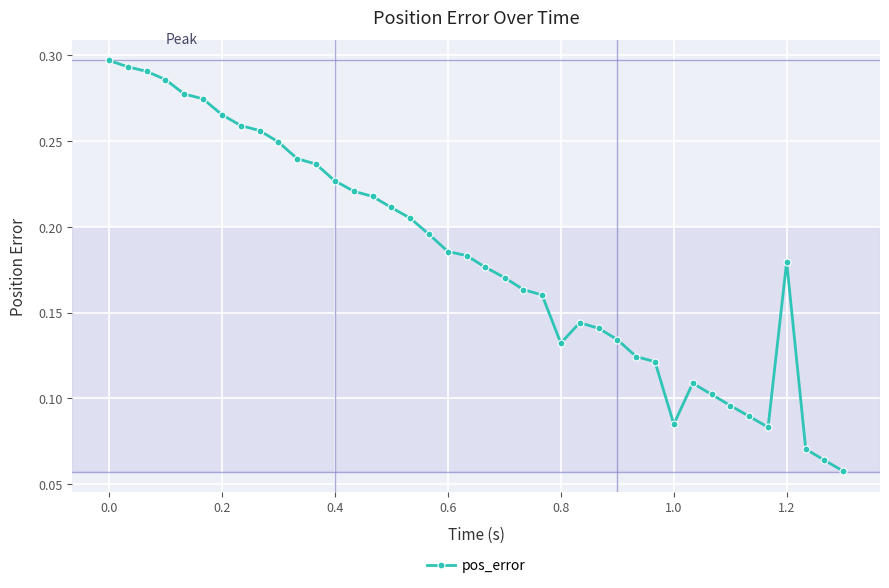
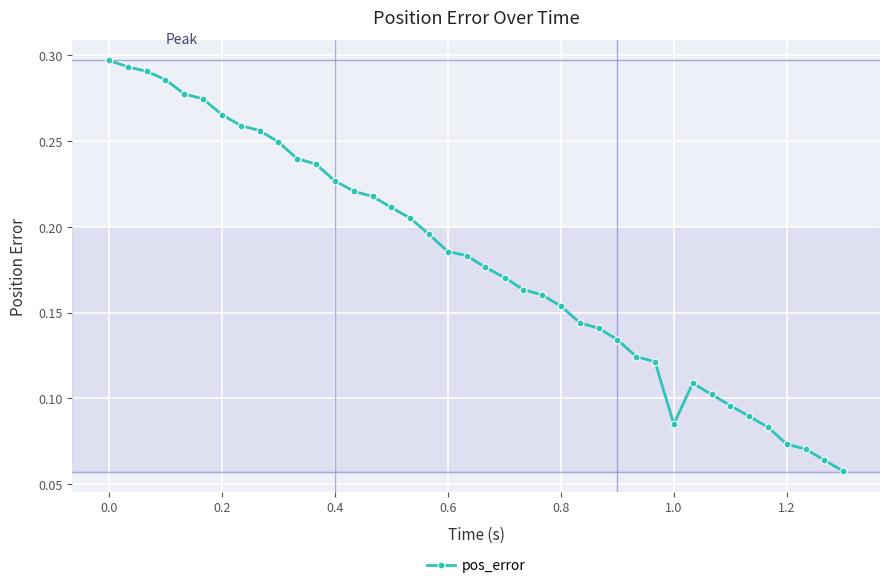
0.8: 0.132 -> 0.154
1.2: 0.180 -> 0.073
